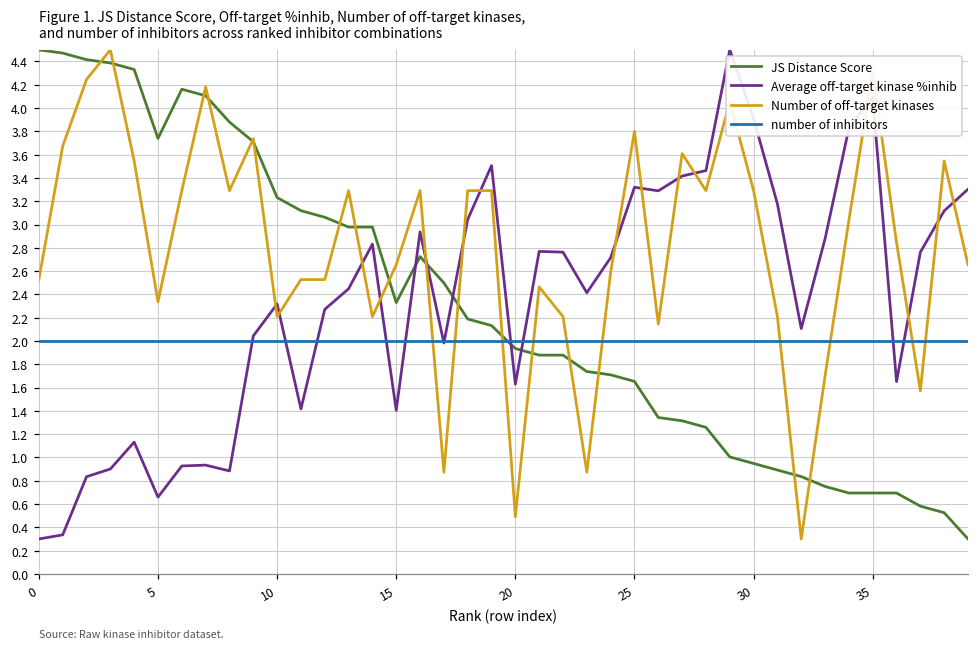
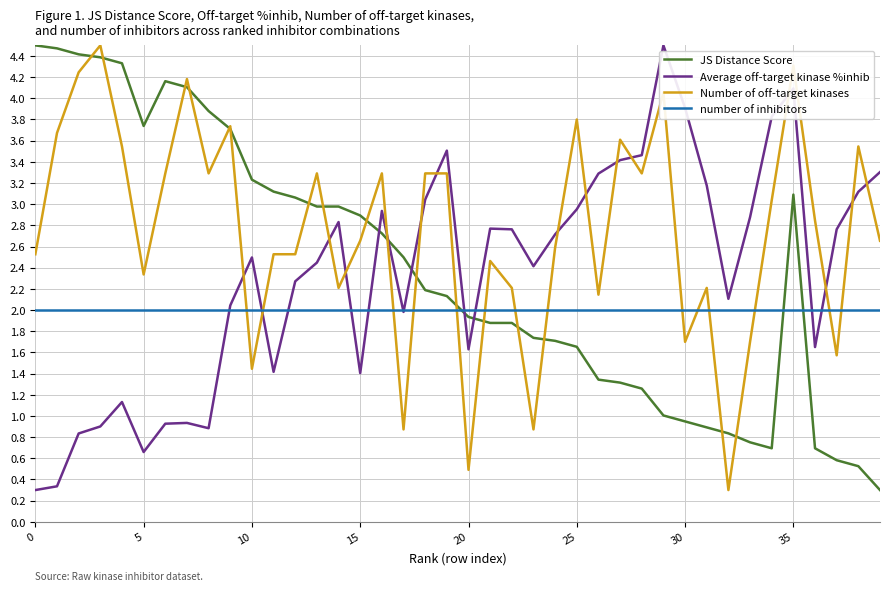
Average off-target kinase %inhib, 10: 2.32 -> 2.50
Number of off-target kinases, 10: 2.21 -> 1.45
JS Distance Score, 15: 2.33 -> 2.89
Average off-target kinase %inhib, 25: 3.32 -> 2.95
Number of off-target kinases, 30: 3.29 -> 1.70
JS Distance Score, 35: 0.69 -> 3.09
